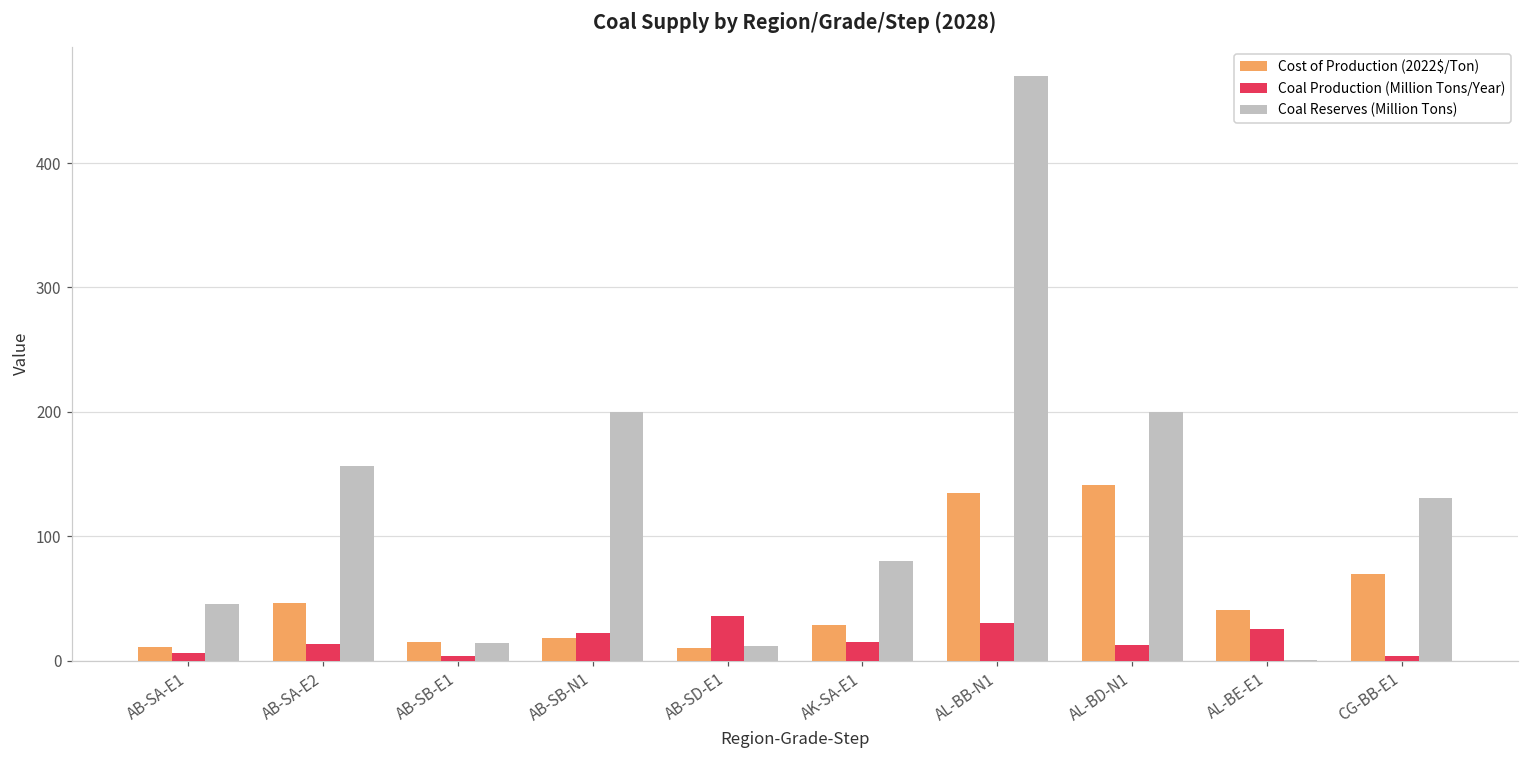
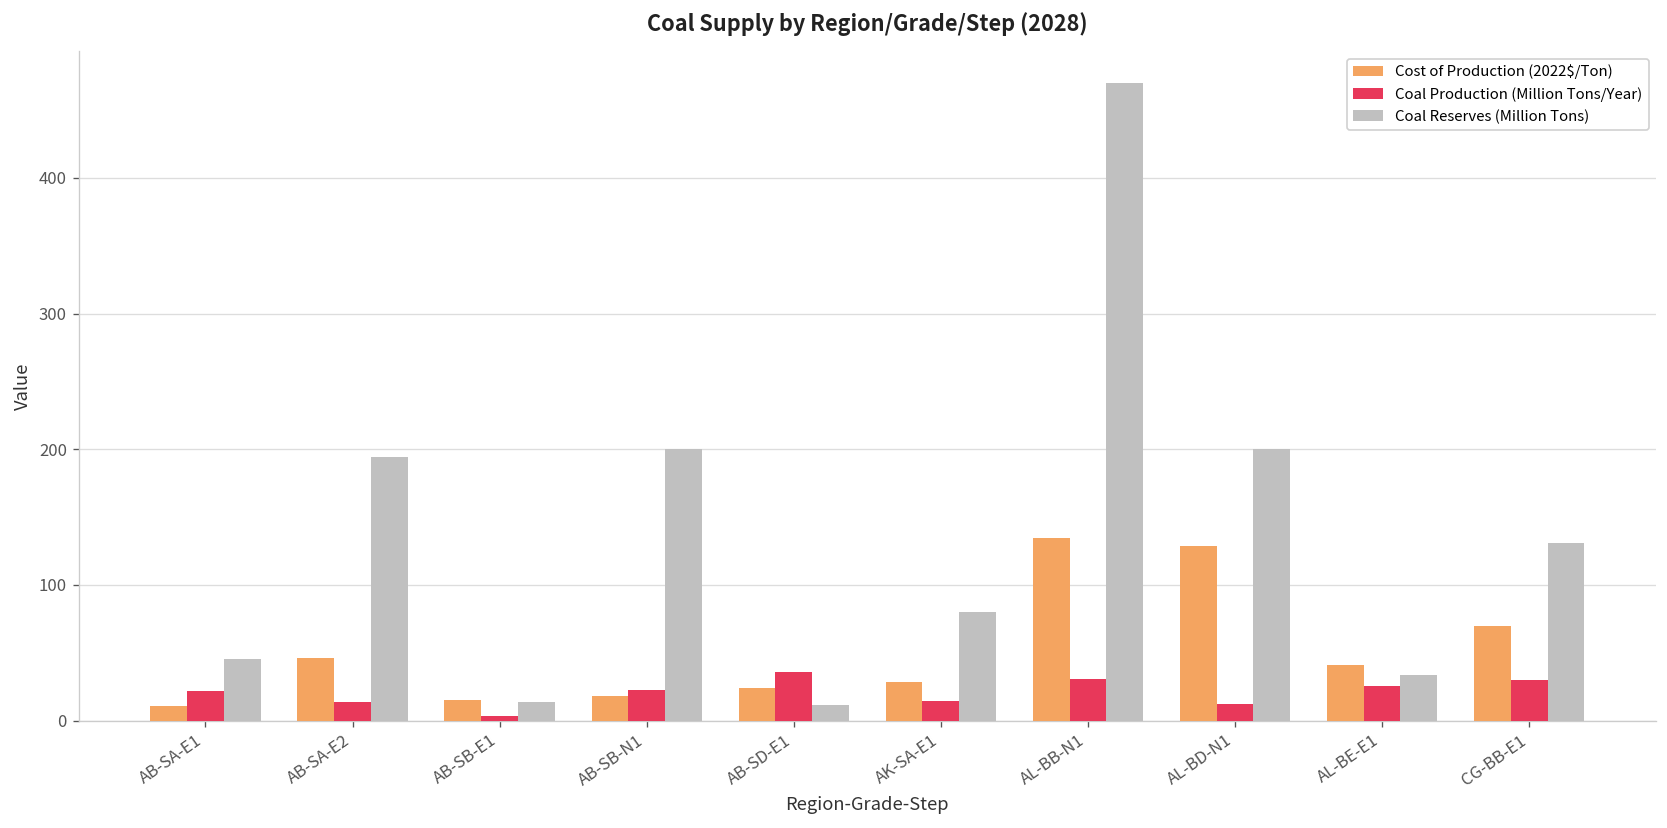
Coal Production (Million Tons/Year), AB-SA-E1: 6 -> 22
Coal Reserves (Million Tons), AB-SA-E2: 157 -> 195
Cost of Production (2022$/Ton), AB-SD-E1: 10 -> 24
Cost of Production (2022$/Ton), AL-BD-N1: 141 -> 129
Coal Reserves (Million Tons), AL-BE-E1: 0 -> 34
Coal Production (Million Tons/Year), CG-BB-E1: 4 -> 30
